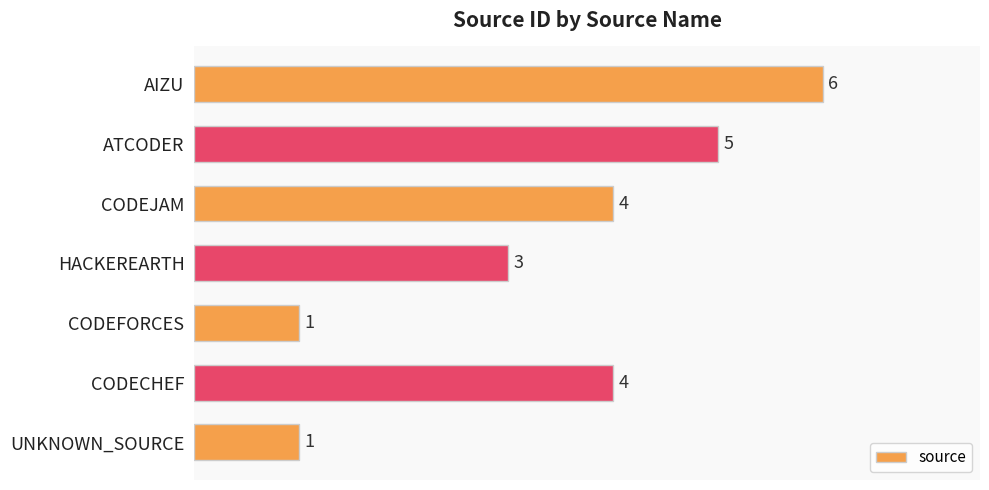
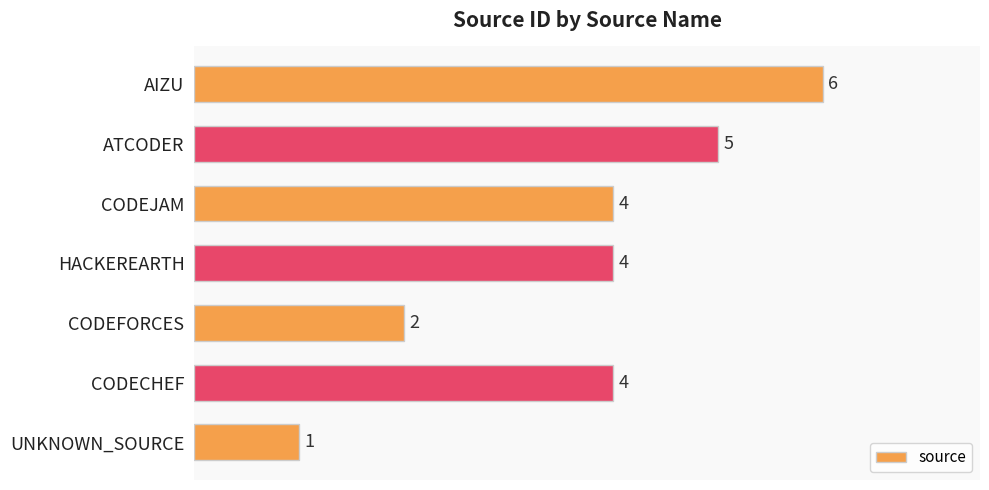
HACKEREARTH: 3 -> 4
CODEFORCES: 1 -> 2
